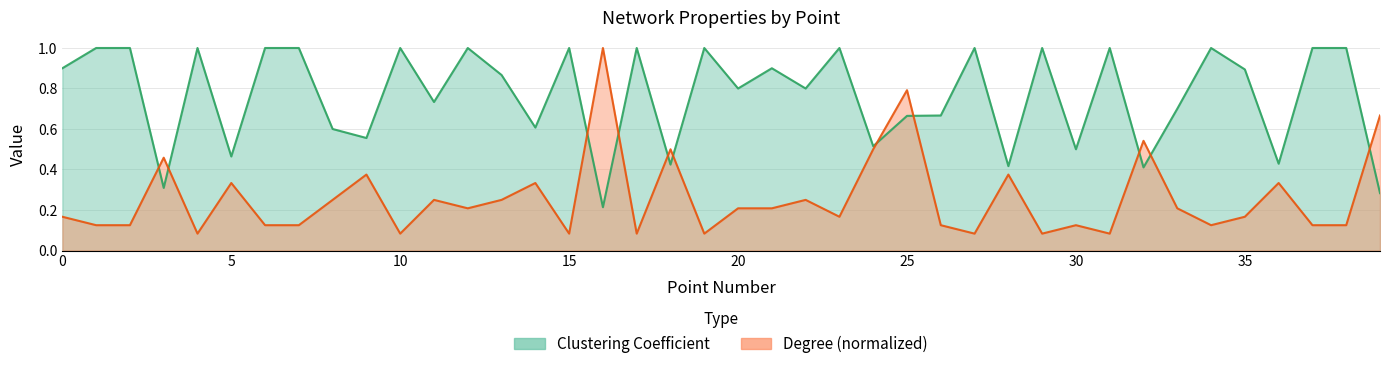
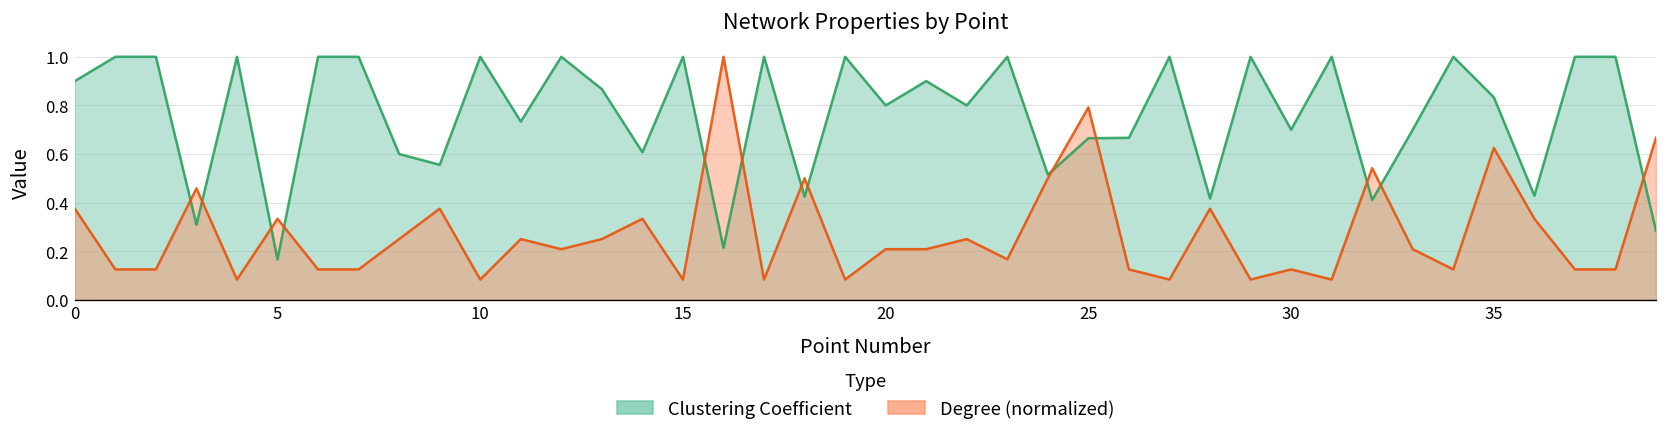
Degree (normalized), 0: 0.17 -> 0.38
Clustering Coefficient, 5: 0.46 -> 0.17
Clustering Coefficient, 30: 0.5 -> 0.7
Clustering Coefficient, 35: 0.89 -> 0.83
Degree (normalized), 35: 0.17 -> 0.63
